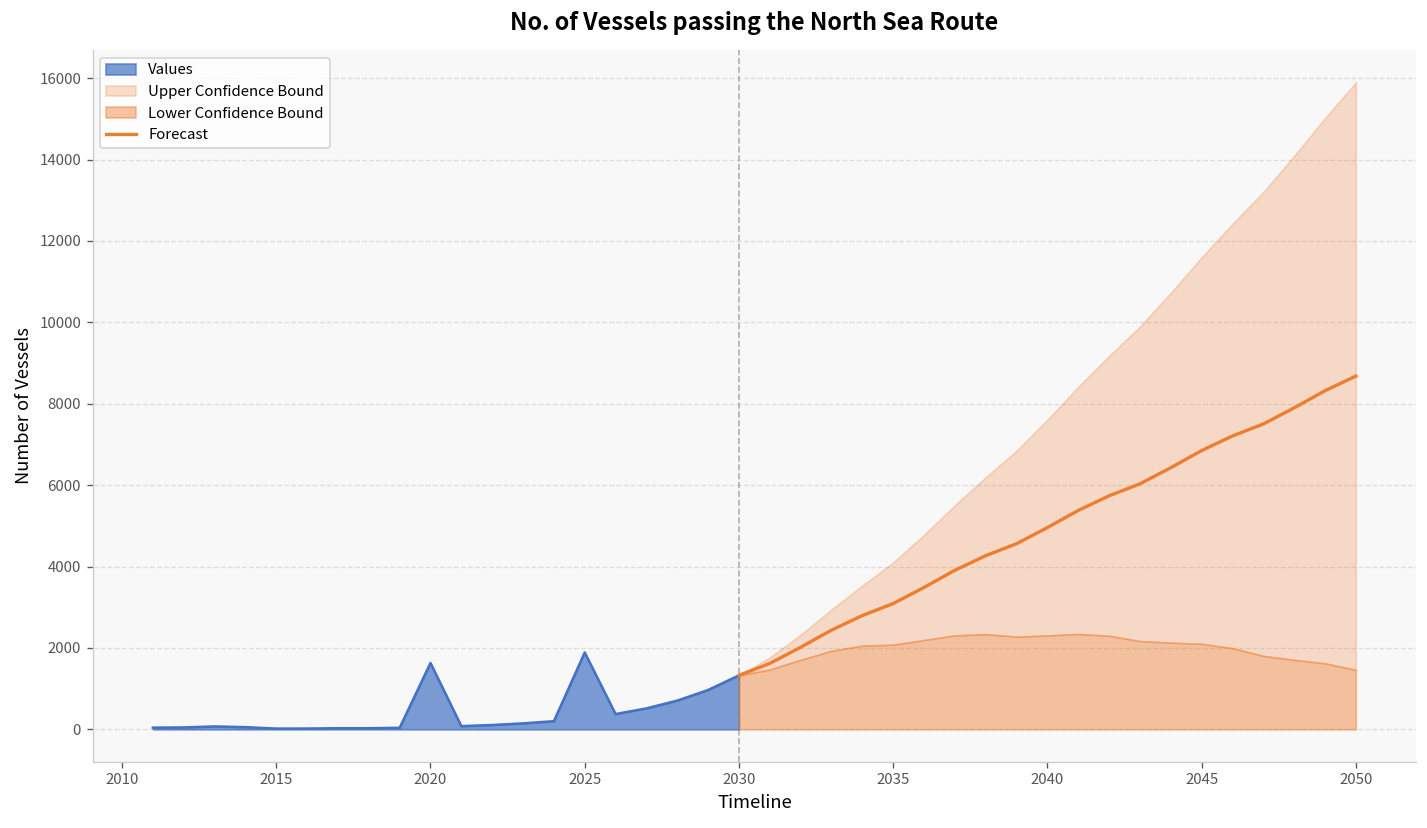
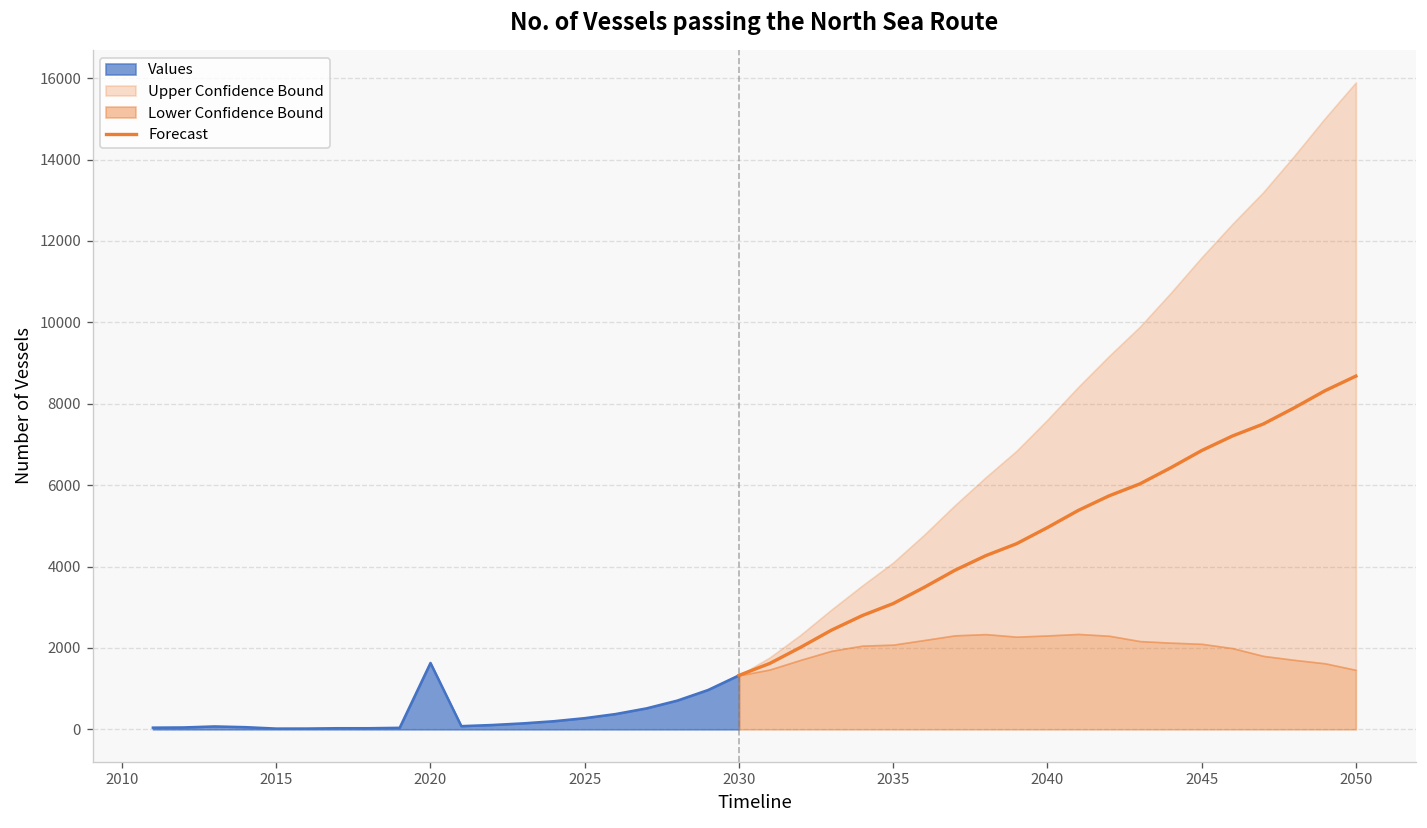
Values, 2025: 1900 -> 300
